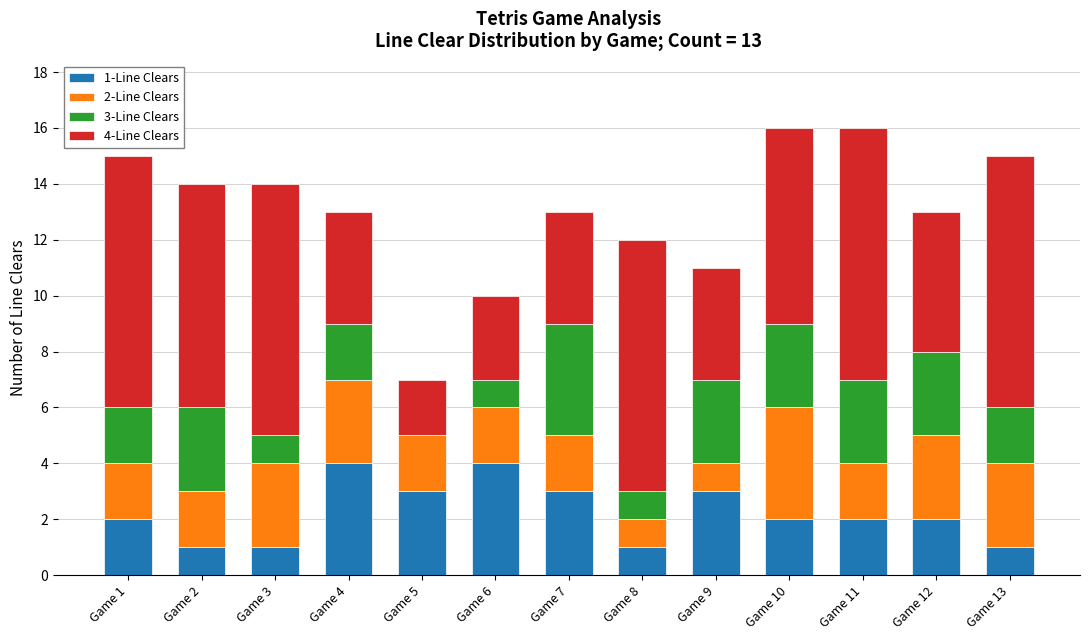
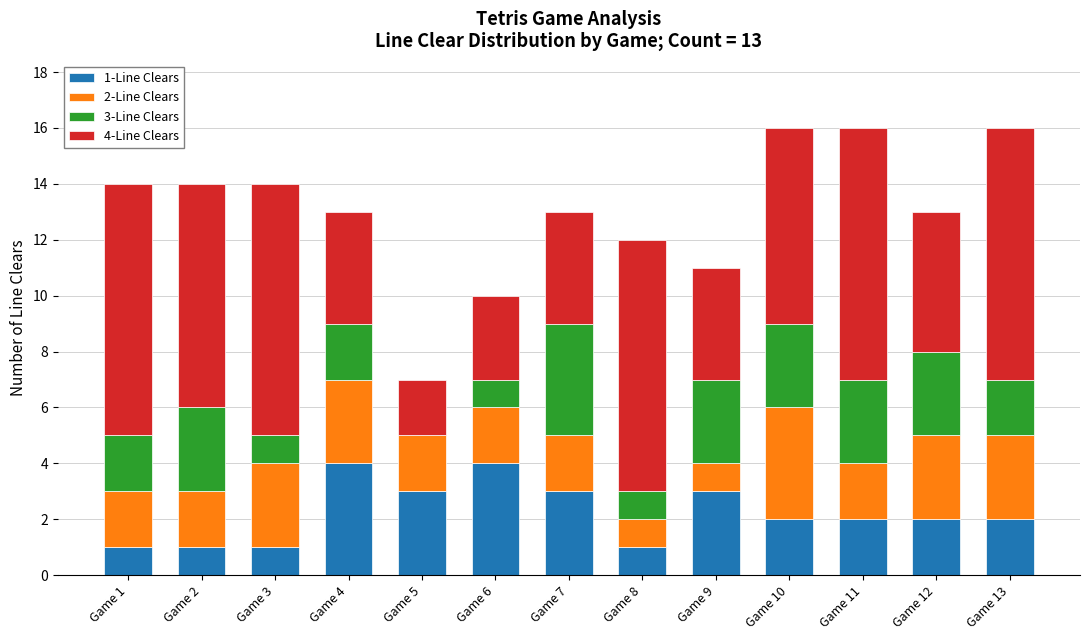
1-Line Clears, Game 1: 2 -> 1
1-Line Clears, Game 13: 1 -> 2
